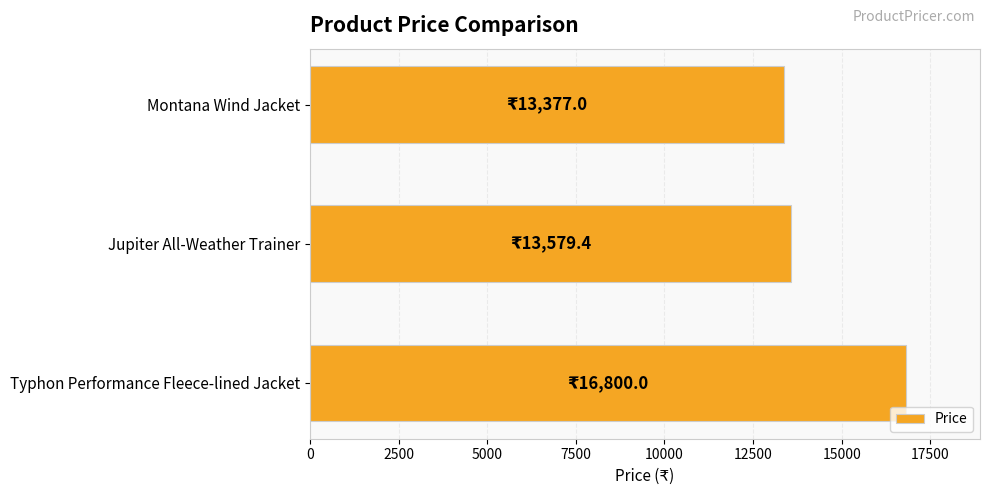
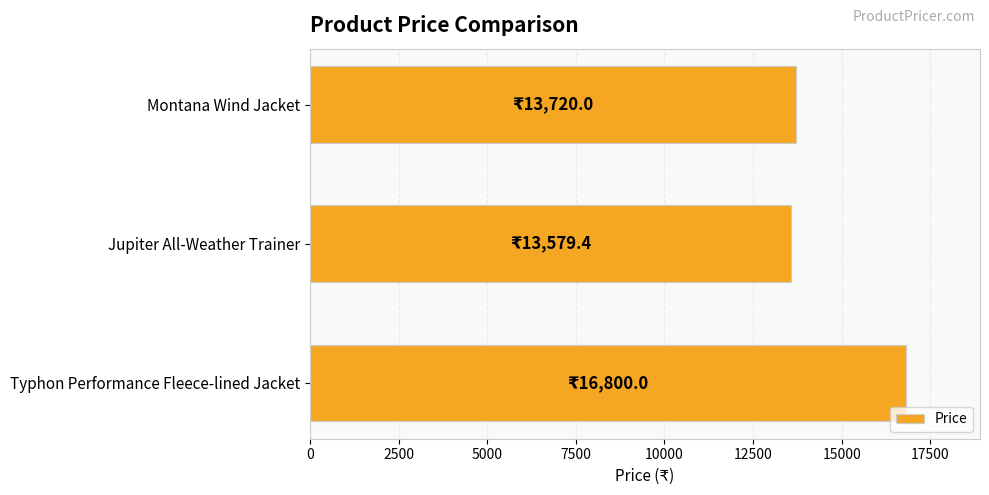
Montana Wind Jacket: 13,377.0 -> 13,720.0
